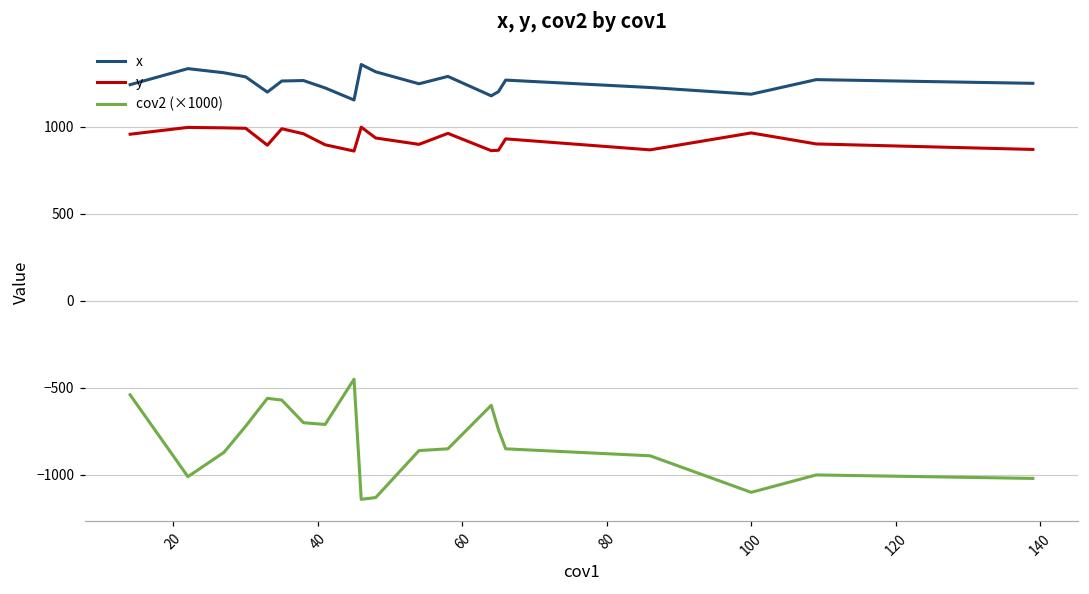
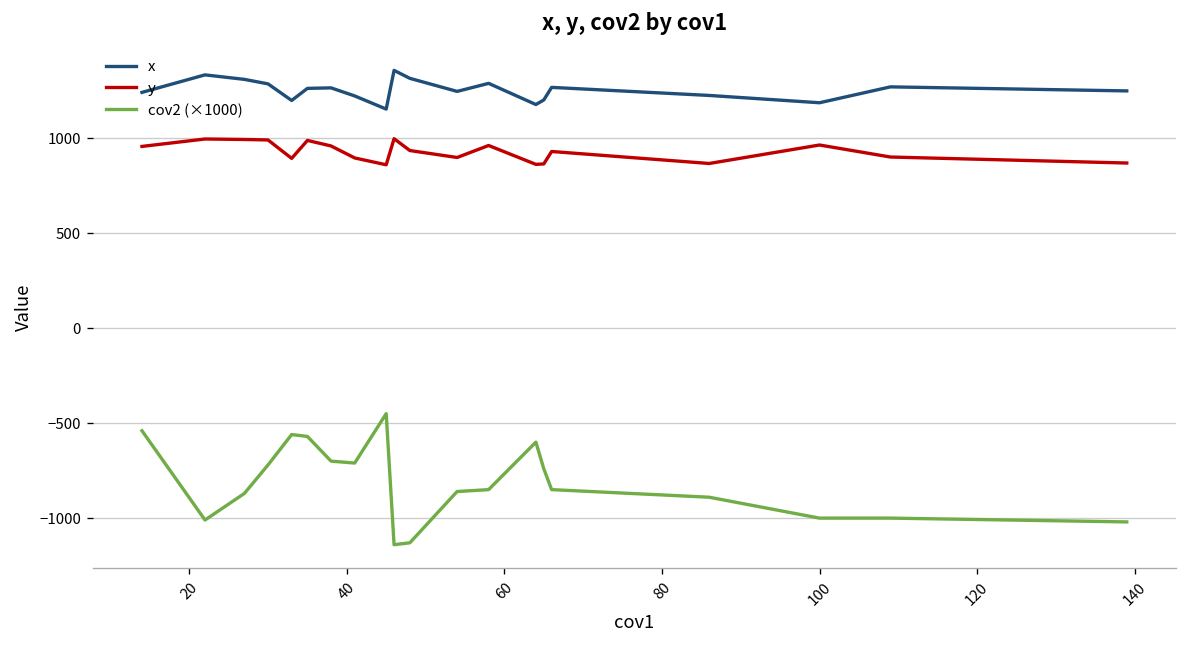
cov2 (×1000), 100: -1100 -> -1000
